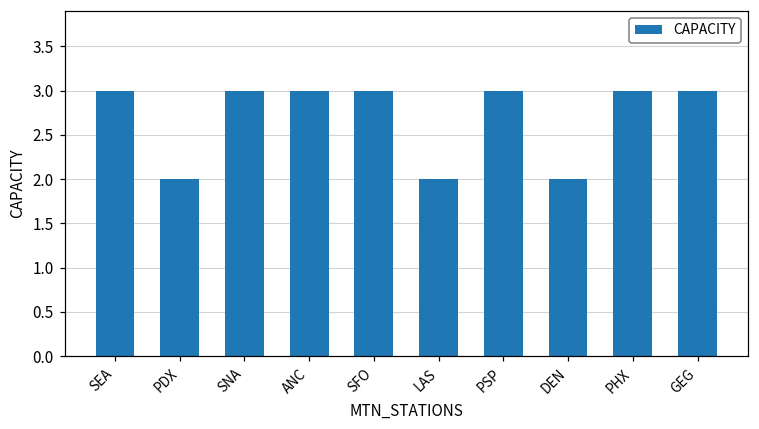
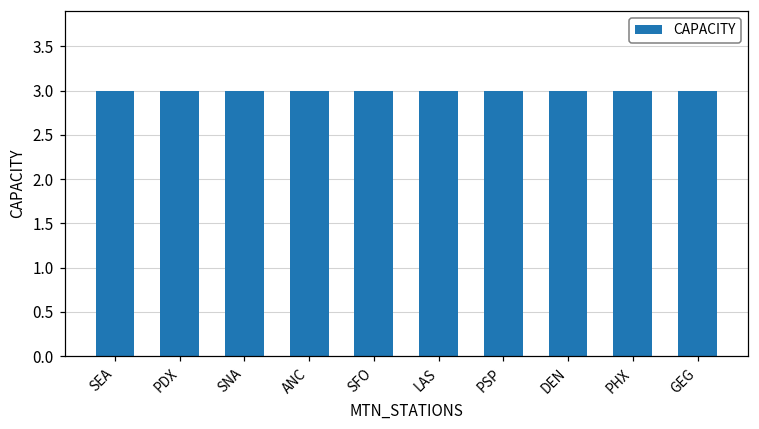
PDX: 2 -> 3
LAS: 2 -> 3
DEN: 2 -> 3
